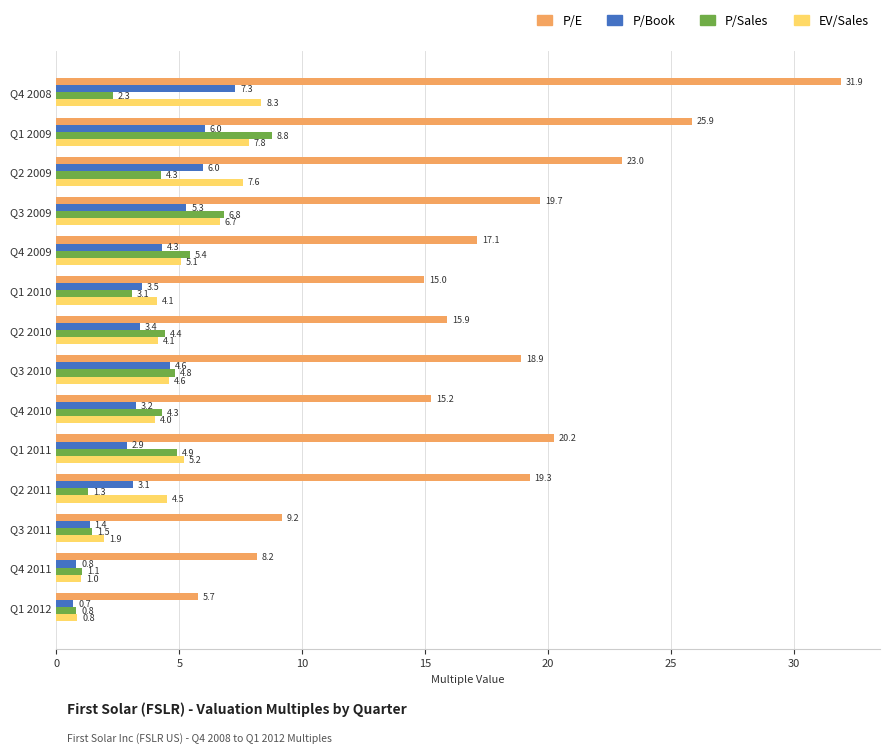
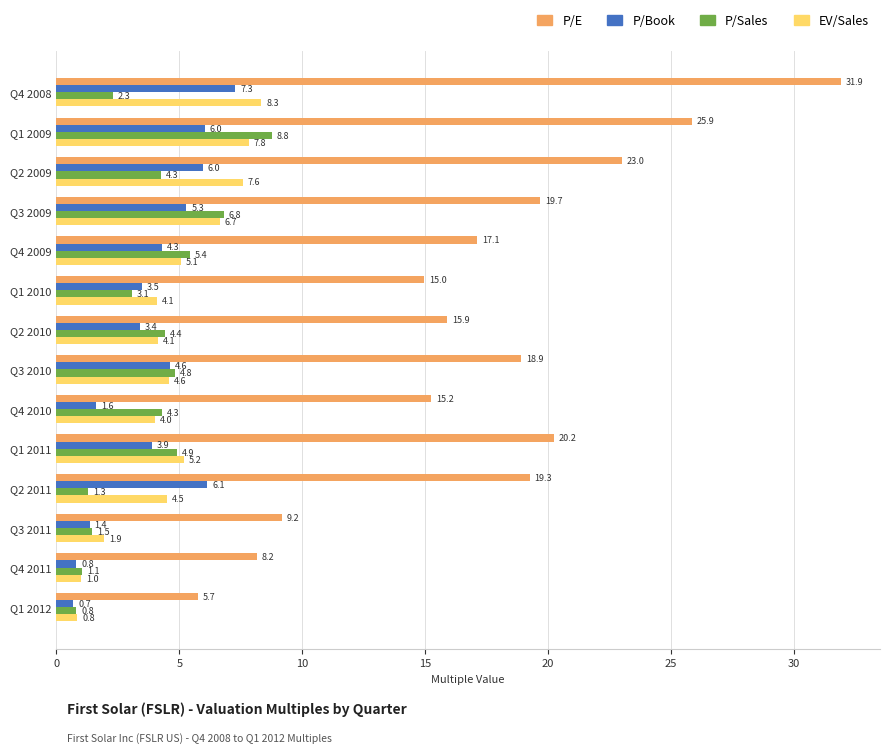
P/Book, Q4 2010: 3.2 -> 1.6
P/Book, Q1 2011: 2.9 -> 3.9
P/Book, Q2 2011: 3.1 -> 6.1
